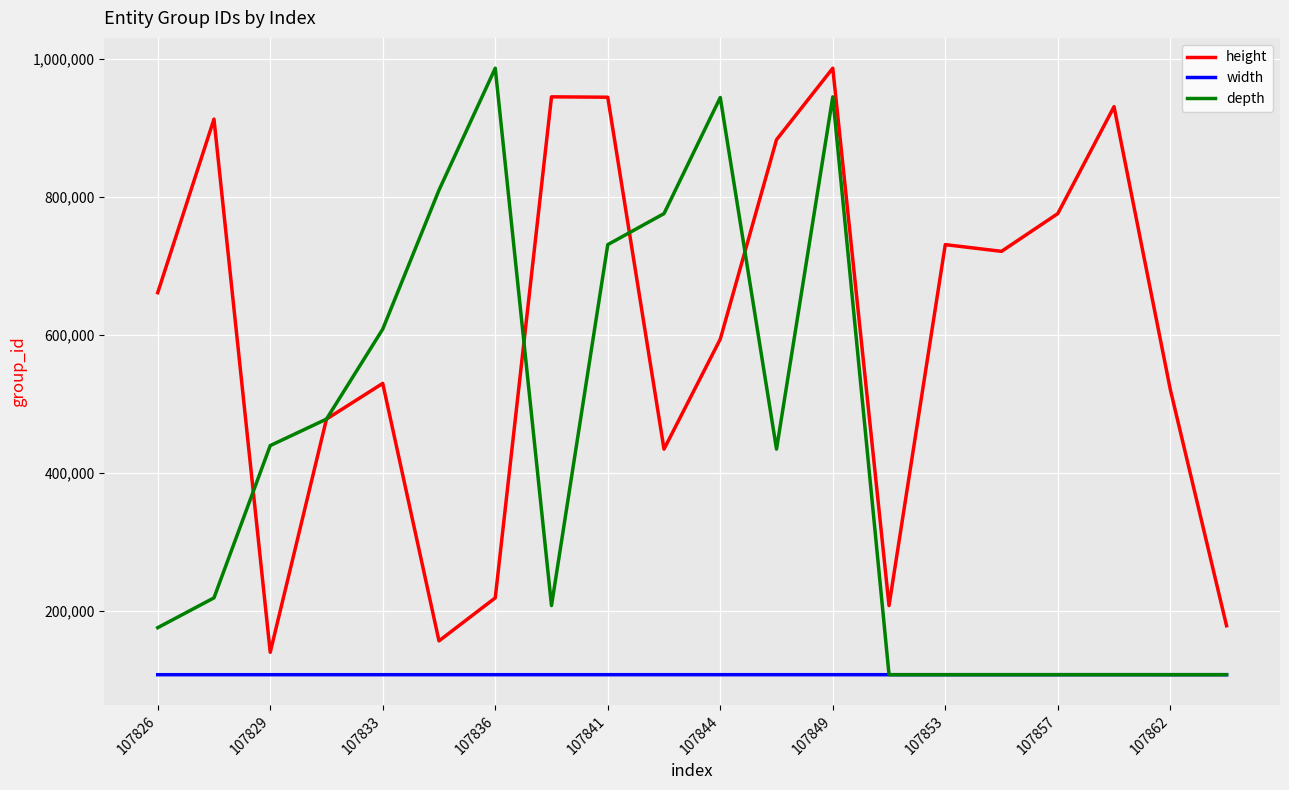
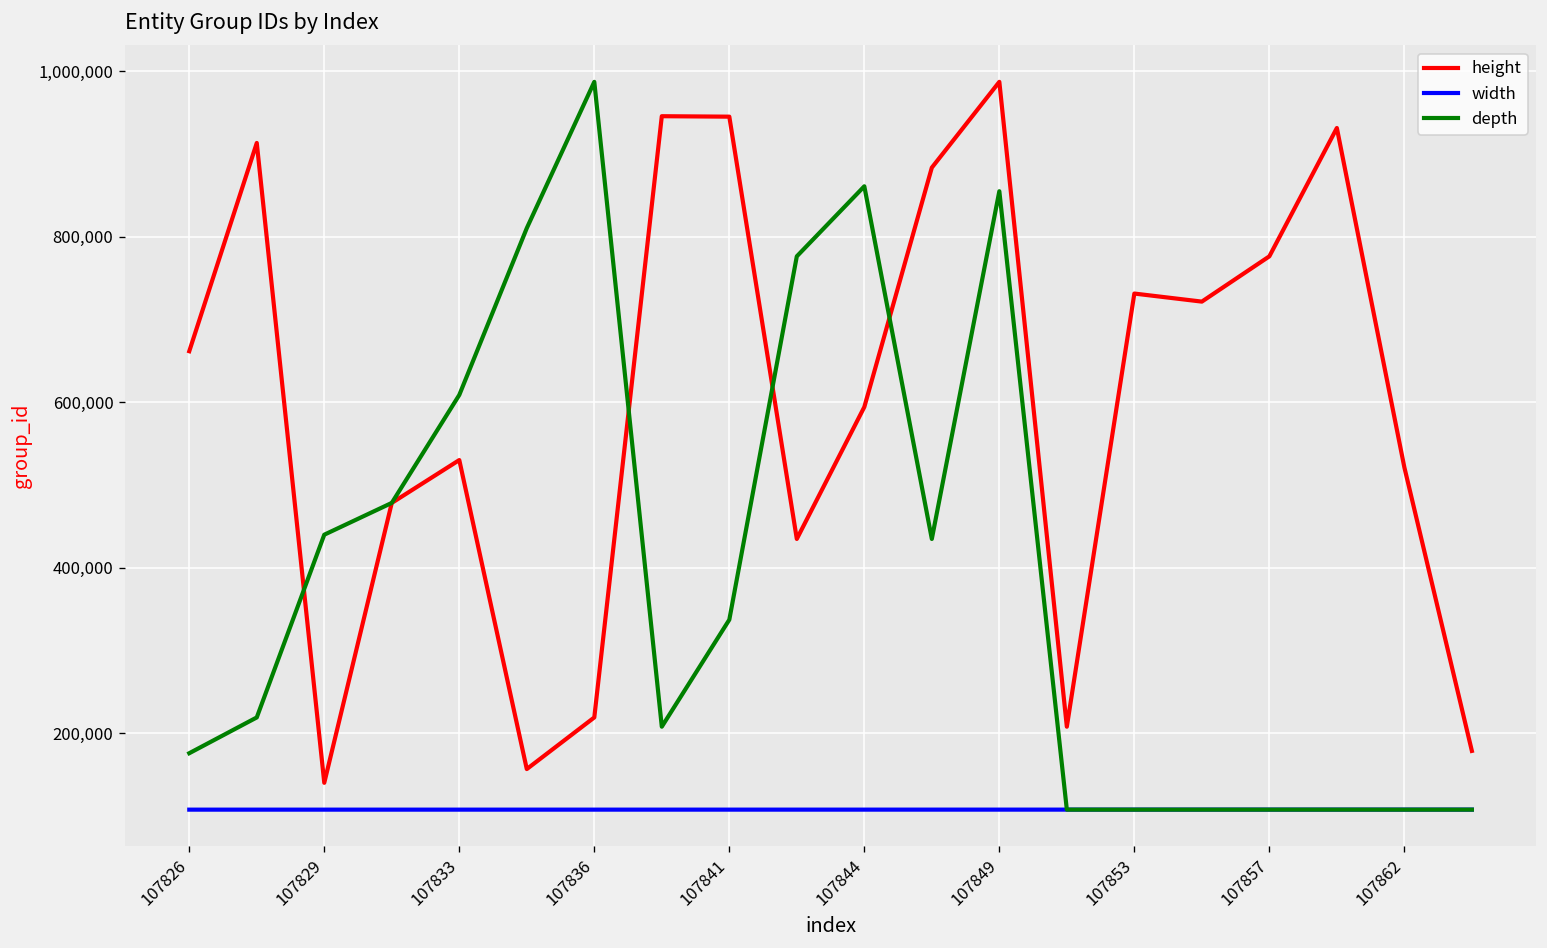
depth, 107841: 730,000 -> 340,000
depth, 107844: 940,000 -> 860,000
depth, 107849: 950,000 -> 850,000
